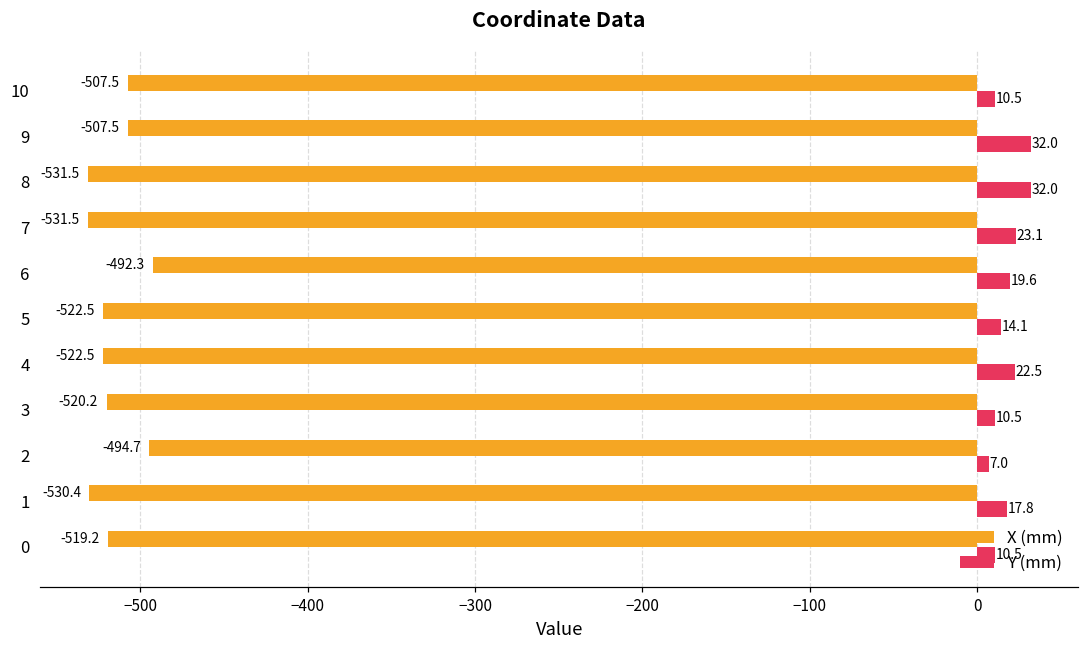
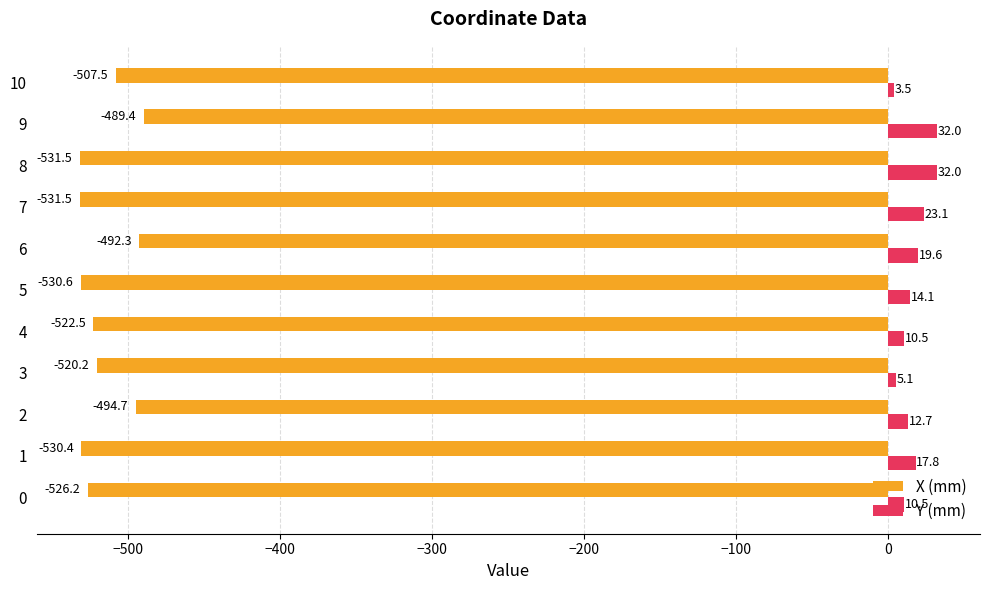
Y (mm), 10: 10.5 -> 3.5
X (mm), 9: -507.5 -> -489.4
X (mm), 5: -522.5 -> -530.6
Y (mm), 4: 22.5 -> 10.5
Y (mm), 3: 10.5 -> 5.1
Y (mm), 2: 7.0 -> 12.7
X (mm), 0: -519.2 -> -526.2
